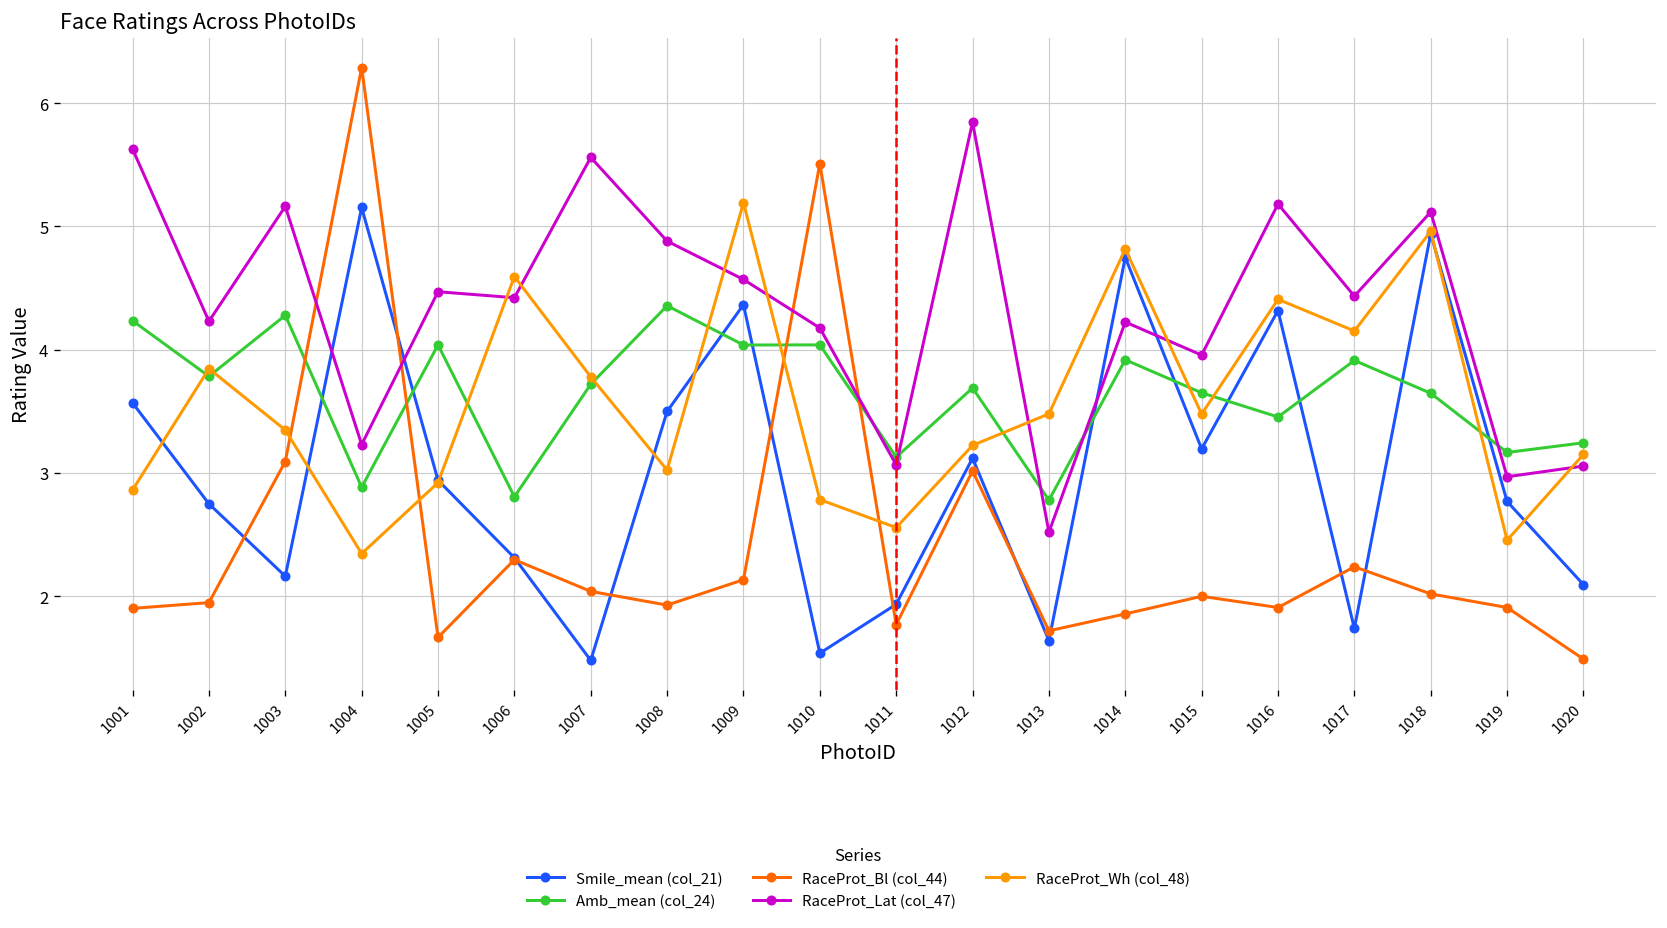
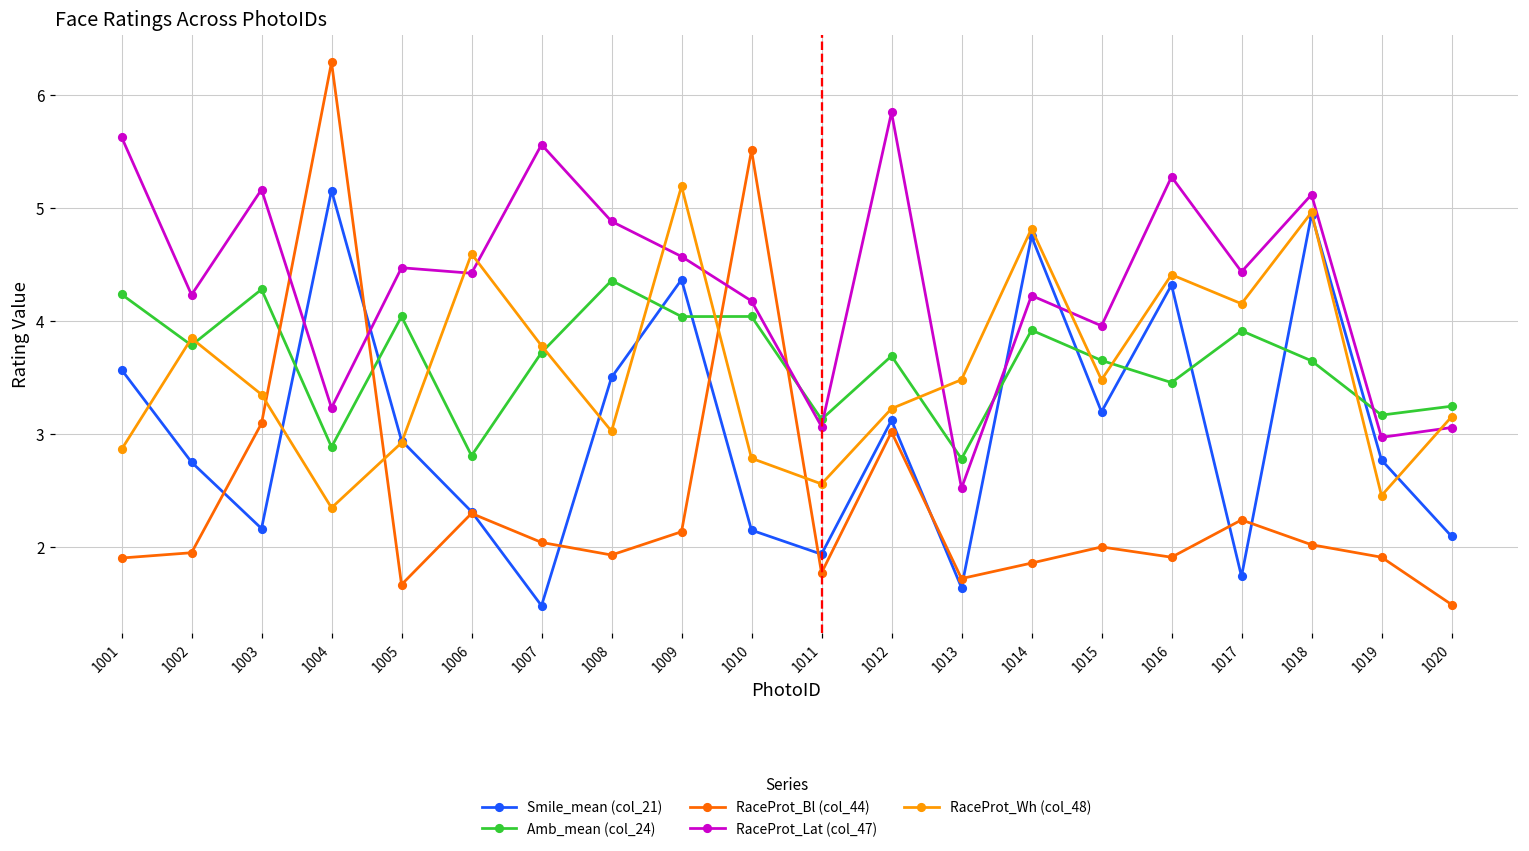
Smile_mean (col_21), 1010: 1.54 -> 2.15
RaceProt_Lat (col_47), 1016: 5.18 -> 5.27
